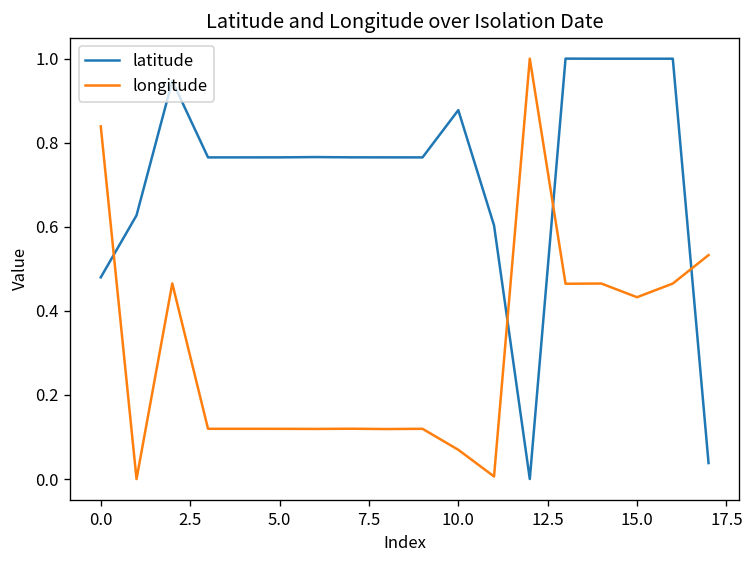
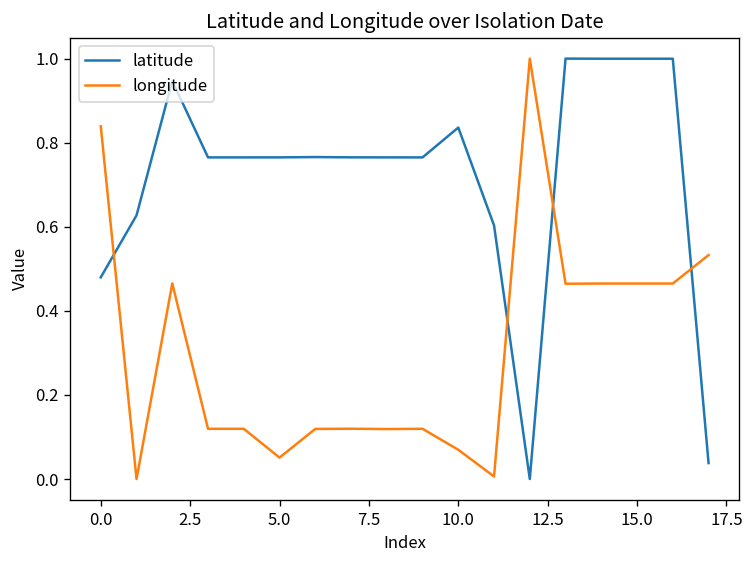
longitude, 5.0: 0.12 -> 0.05
latitude, 10.0: 0.88 -> 0.84
longitude, 15.0: 0.43 -> 0.47
